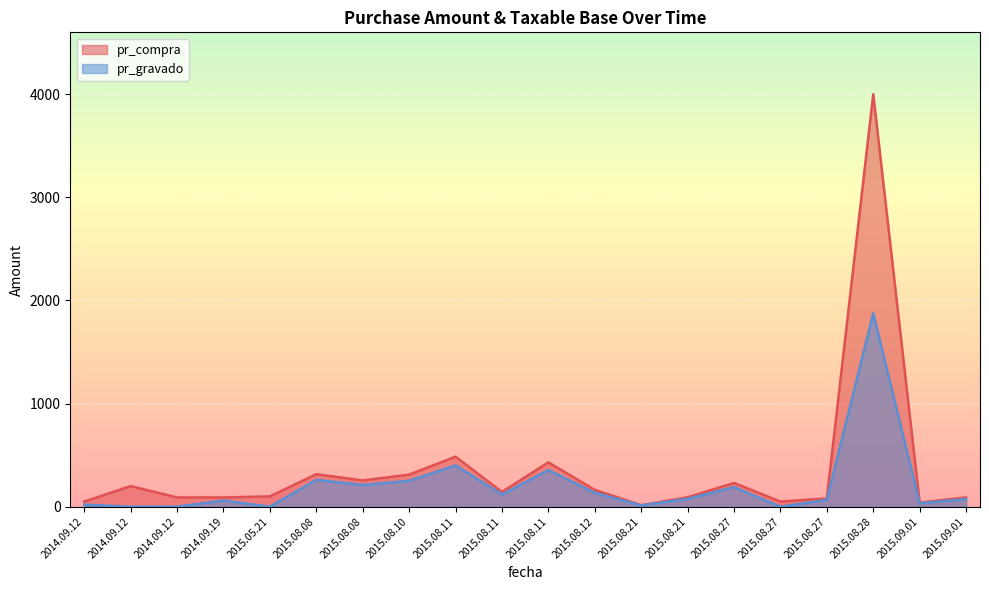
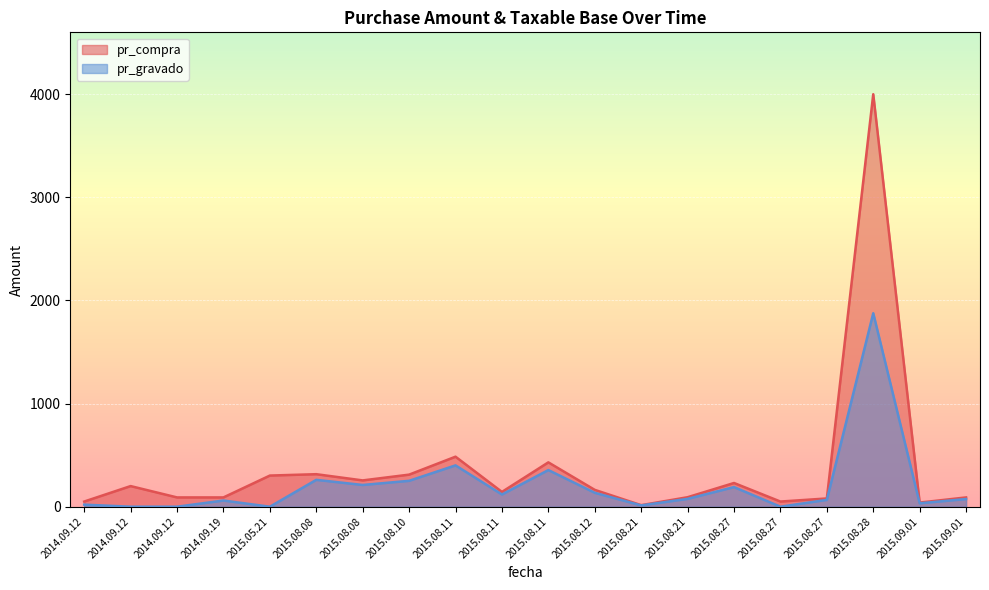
pr_compra, 2015.05.21: 100 -> 300
